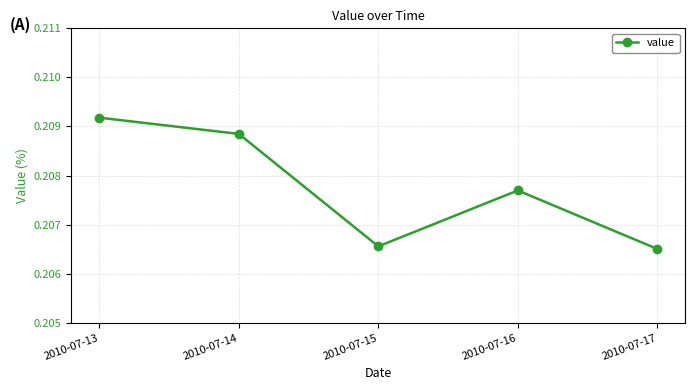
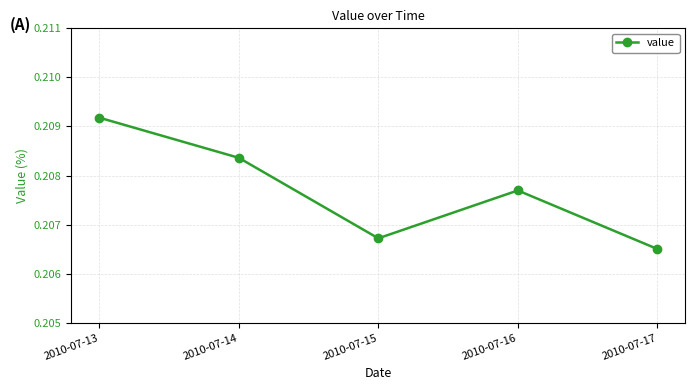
2010-07-14: 0.2088 -> 0.2084
2010-07-15: 0.2066 -> 0.2067
